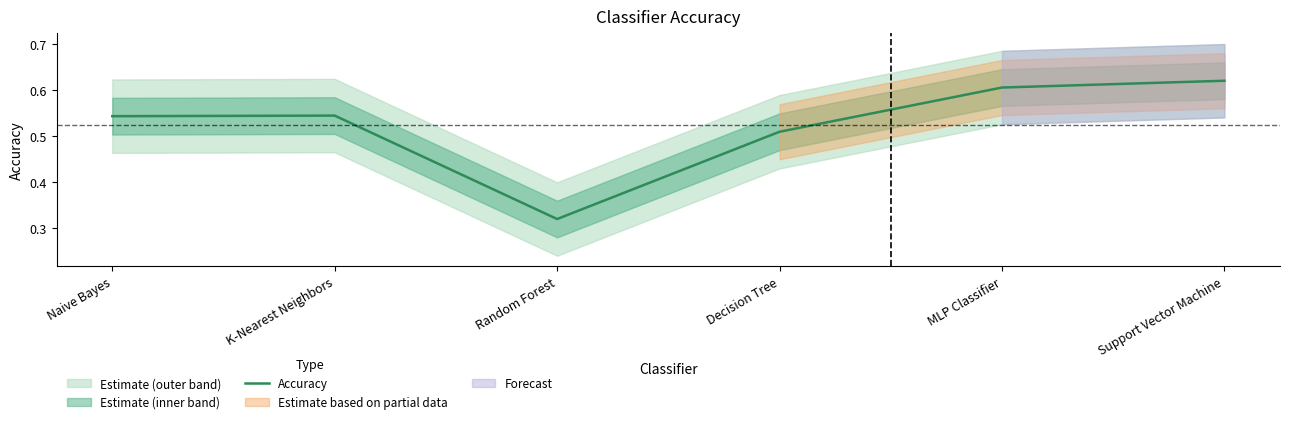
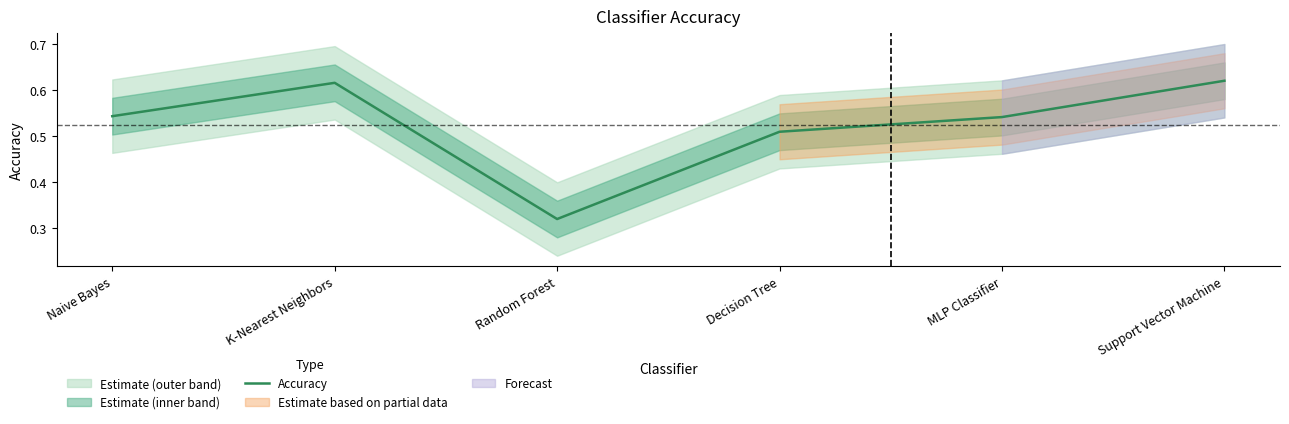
Accuracy, K-Nearest Neighbors: 0.54 -> 0.62
Accuracy, MLP Classifier: 0.61 -> 0.54
